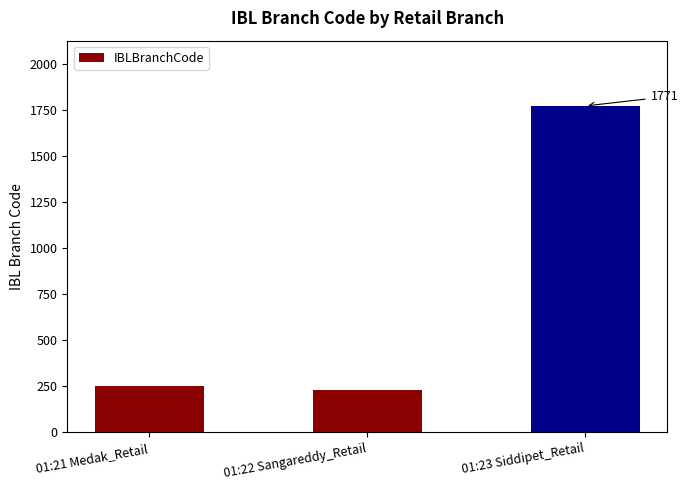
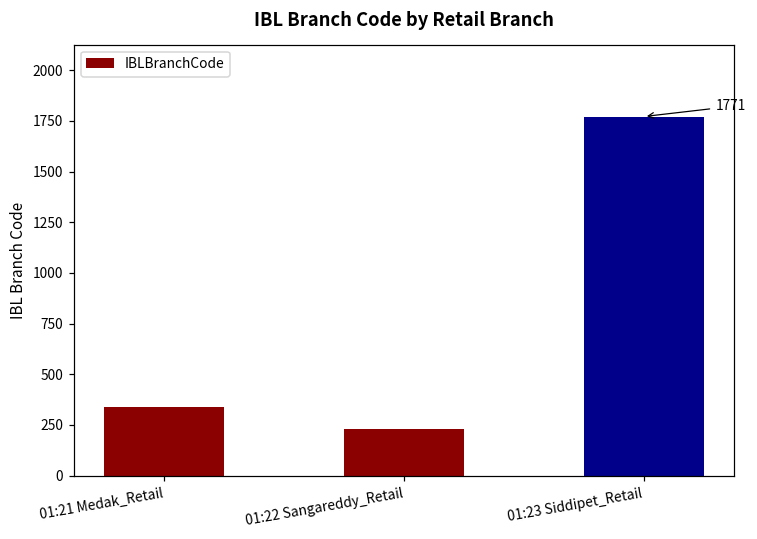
01:21 Medak_Retail: 250 -> 340
